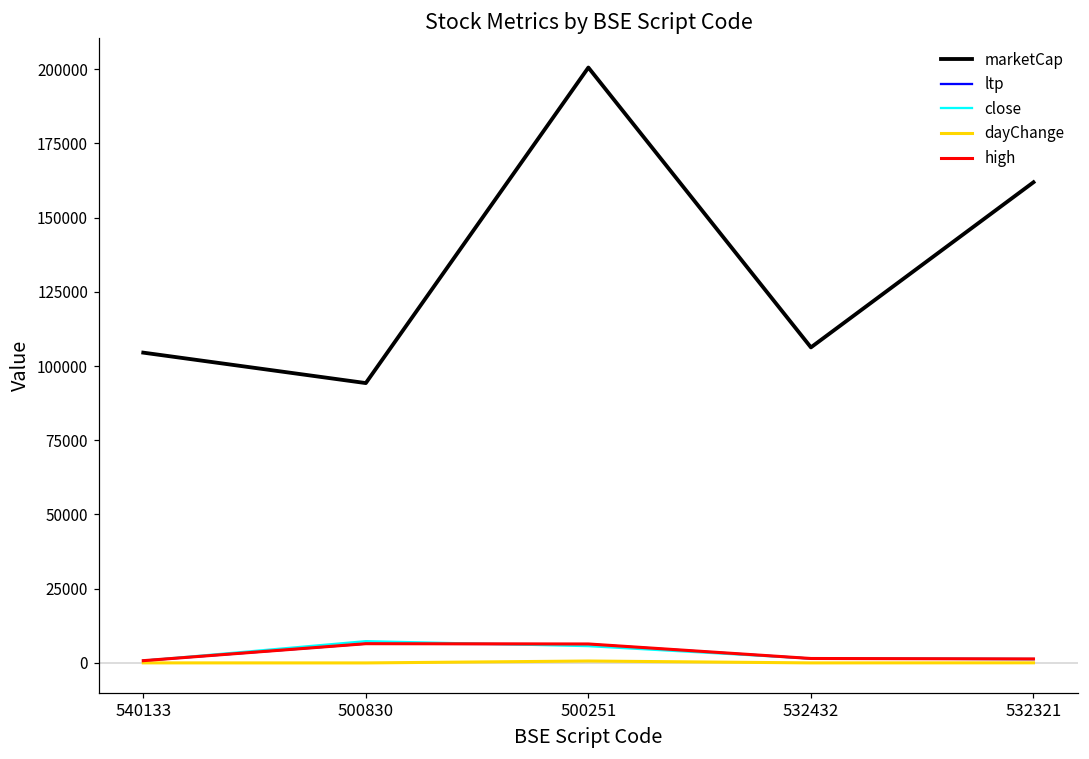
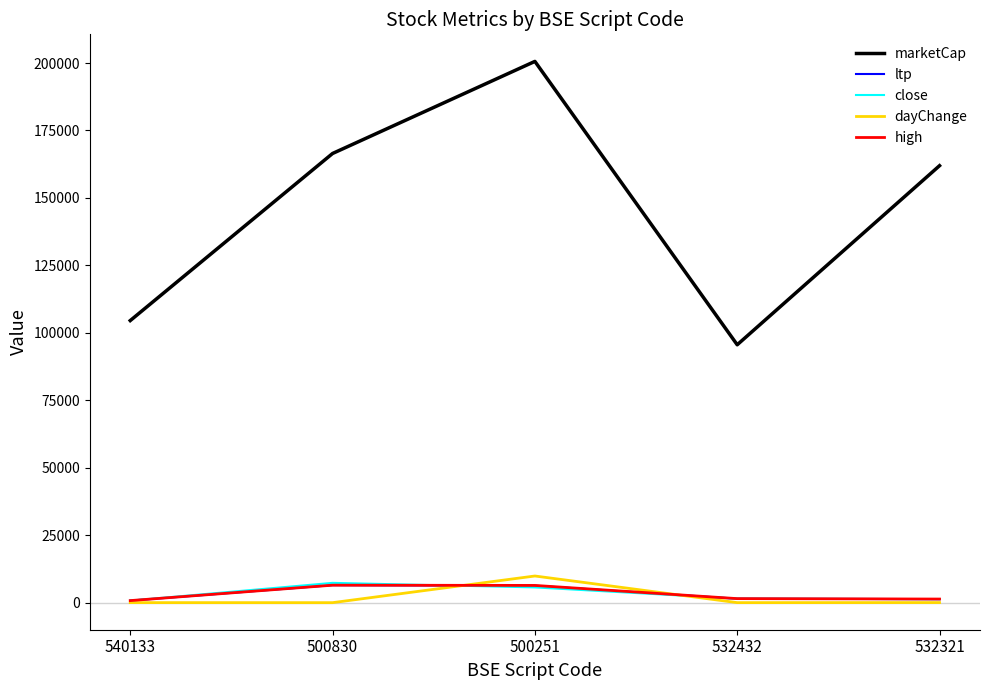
marketCap, 500830: 94000 -> 166000
dayChange, 500251: 1000 -> 10000
marketCap, 532432: 106000 -> 96000
